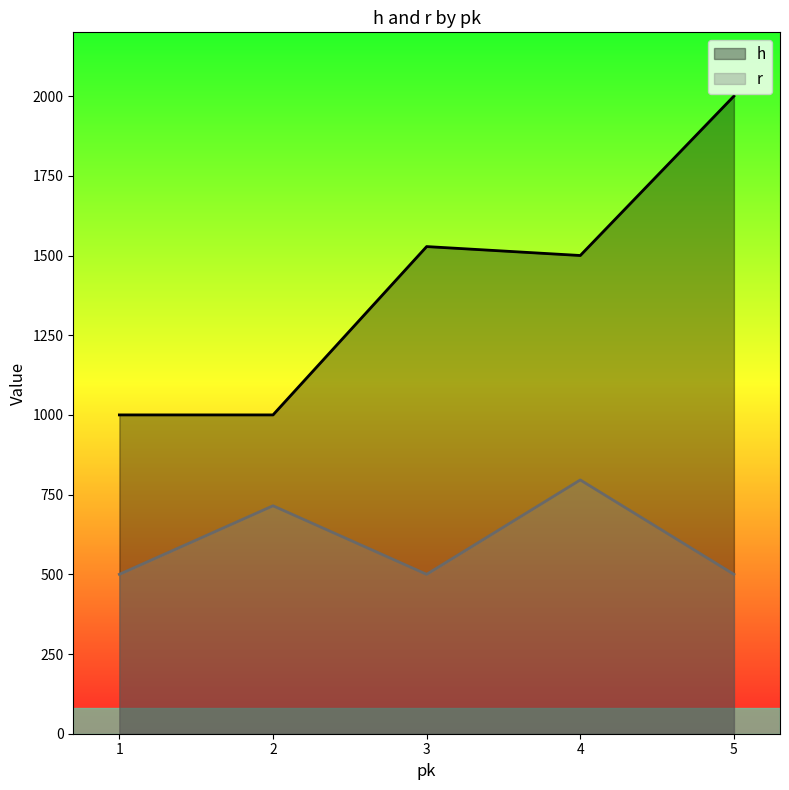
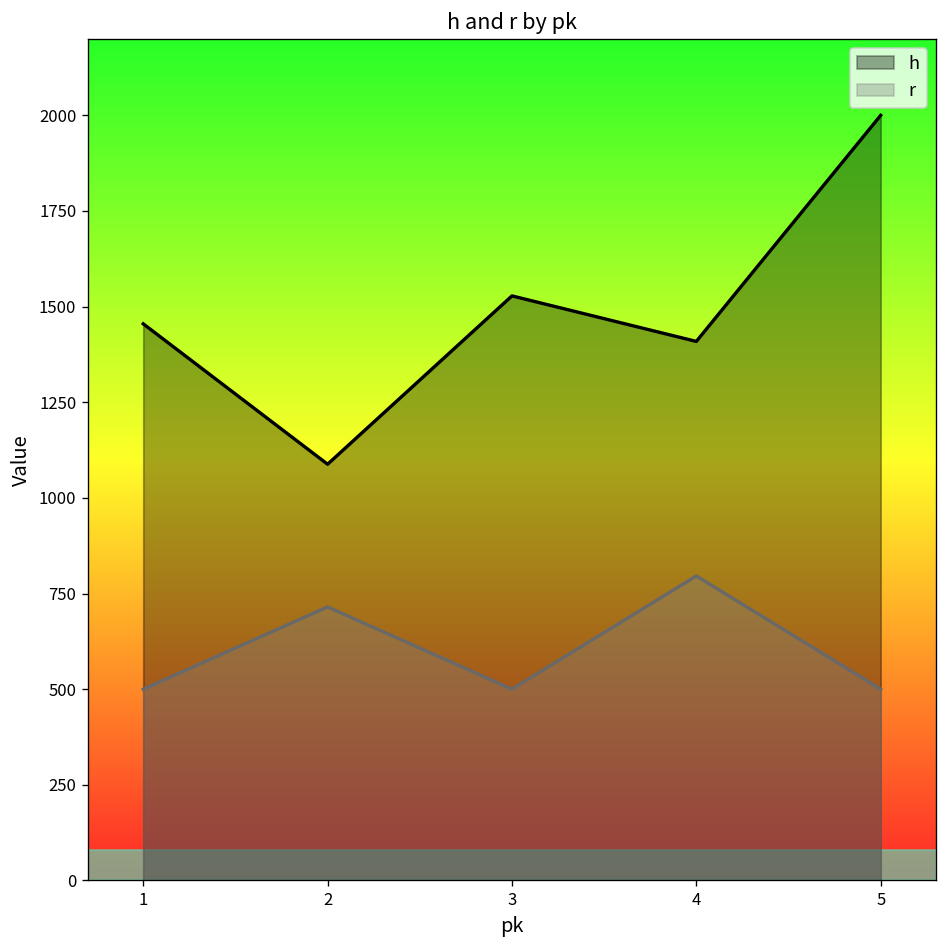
h, 1: 1000 -> 1460
h, 2: 1000 -> 1090
h, 4: 1500 -> 1410
